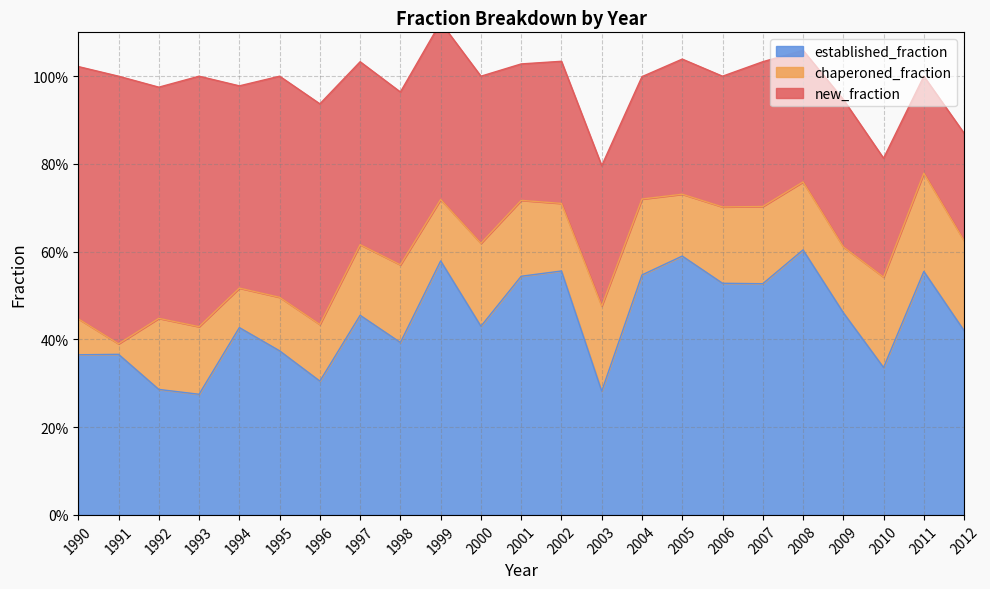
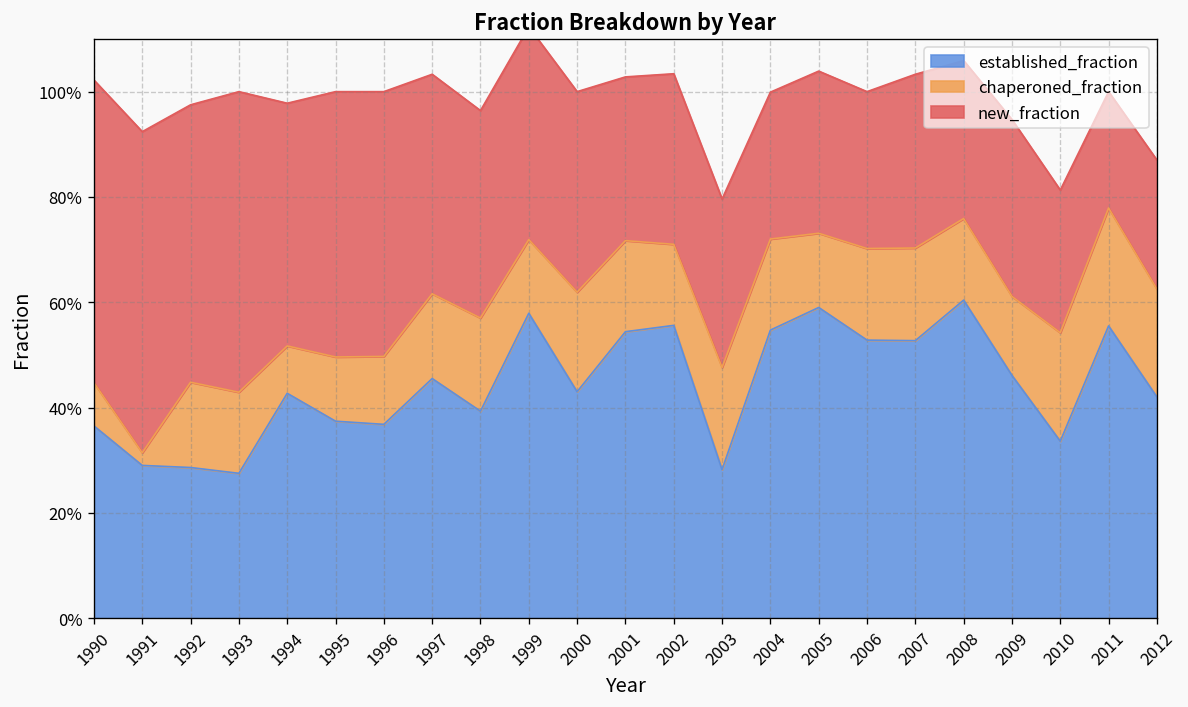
established_fraction, 1991: 37% -> 29%
established_fraction, 1996: 31% -> 37%
